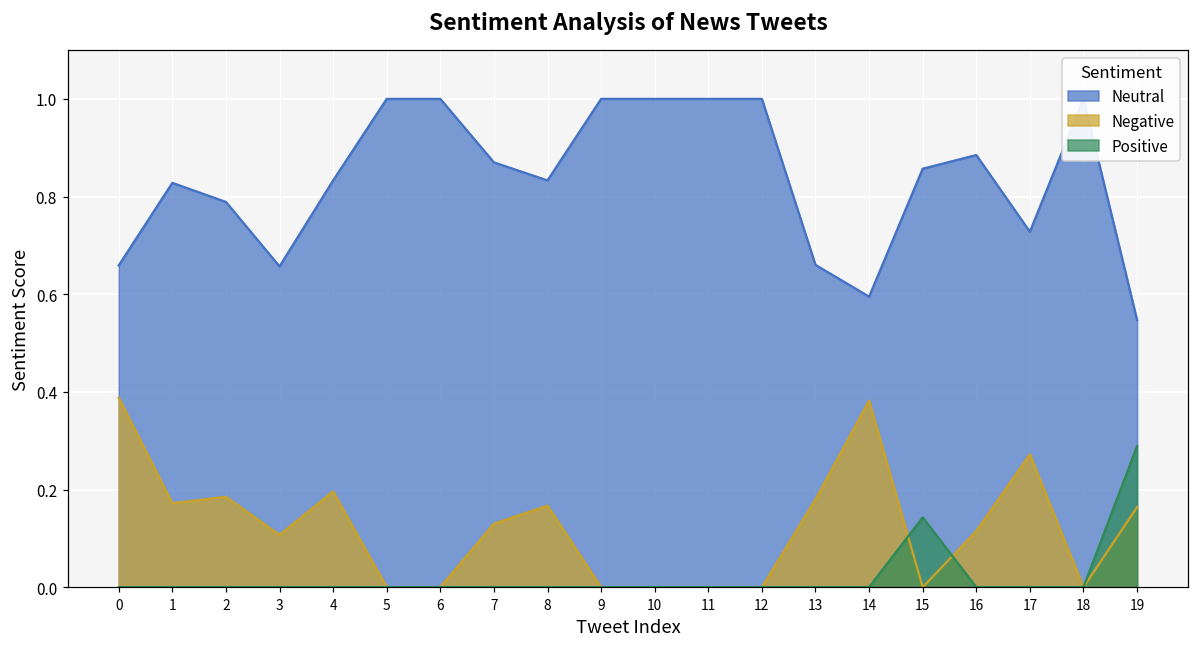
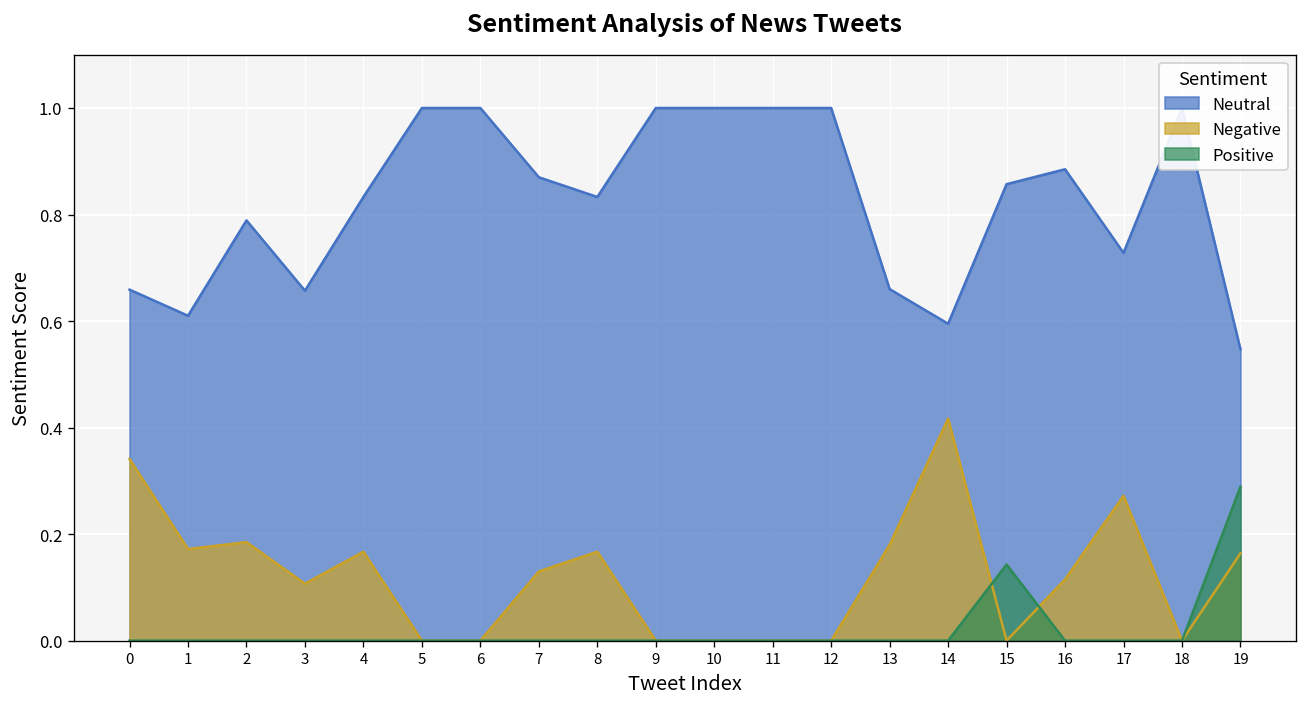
Negative, 0: 0.39 -> 0.34
Neutral, 1: 0.83 -> 0.61
Negative, 4: 0.20 -> 0.17
Negative, 14: 0.38 -> 0.42
